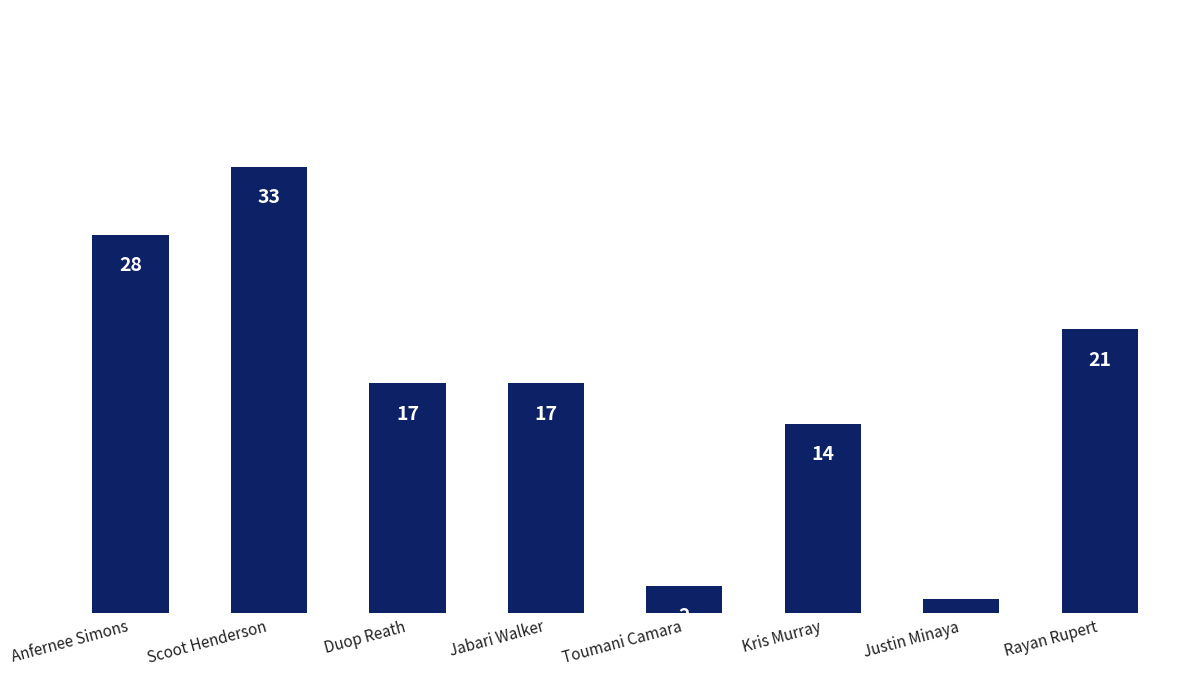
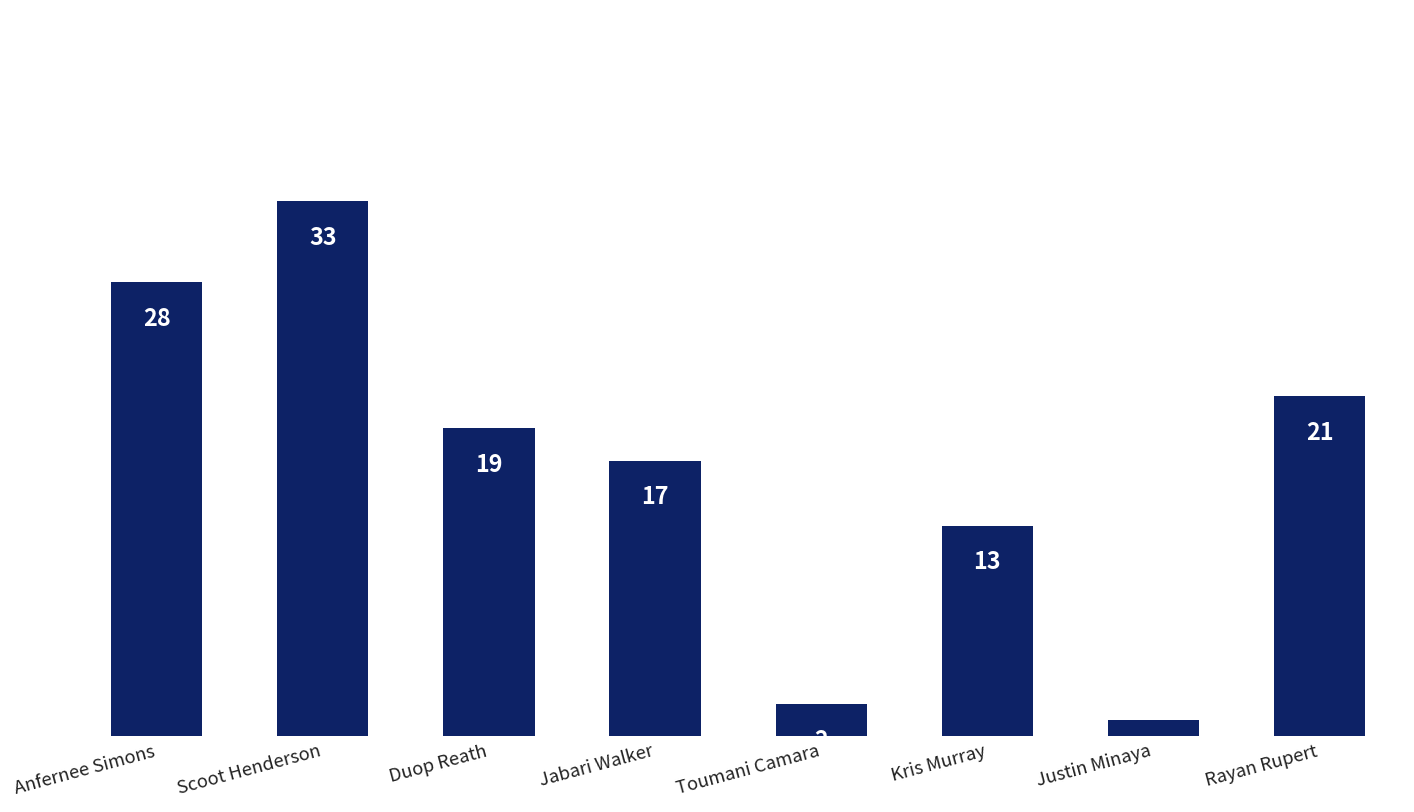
Duop Reath: 17 -> 19
Kris Murray: 14 -> 13
